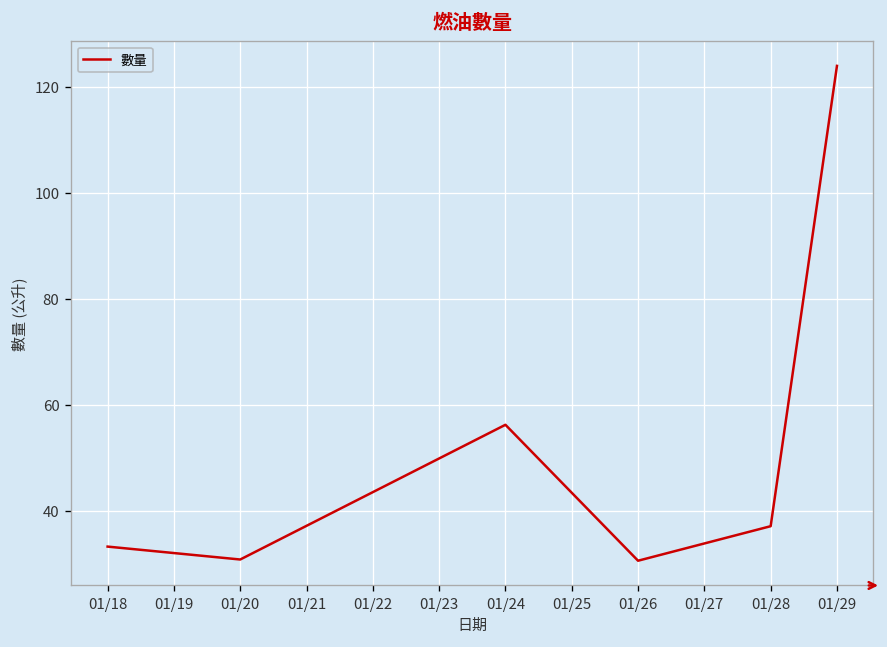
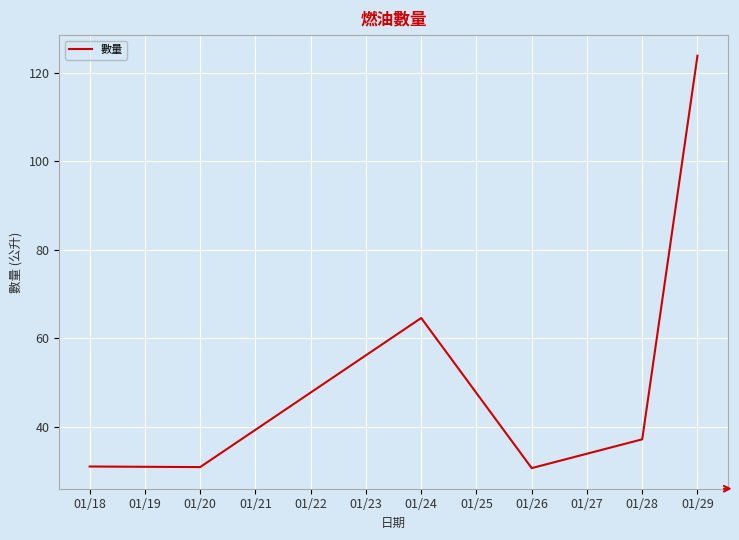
01/18: 33 -> 31
01/24: 56 -> 65
